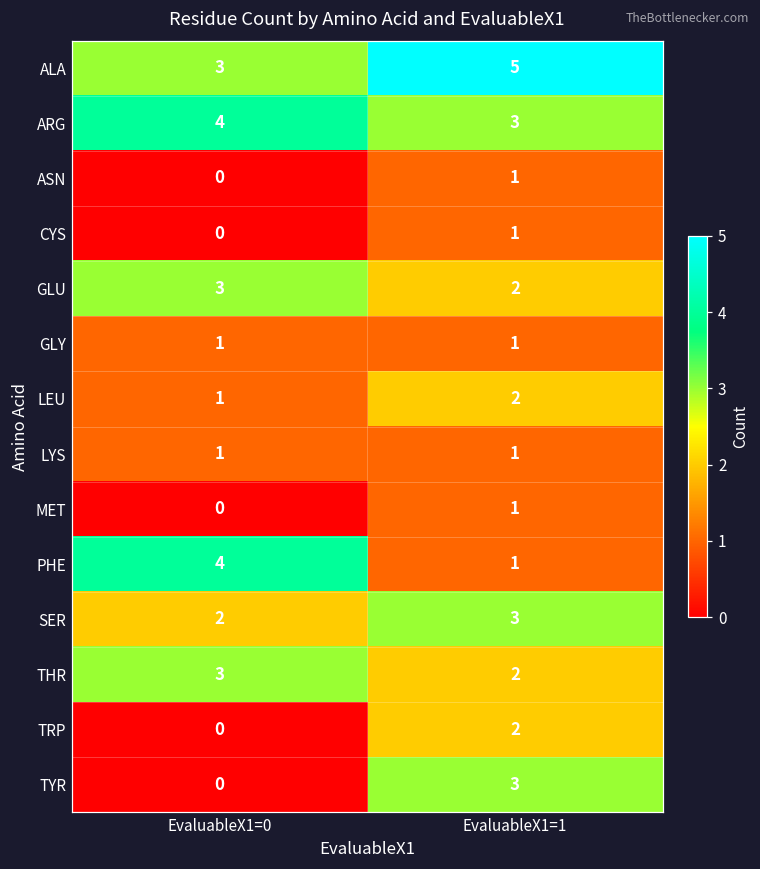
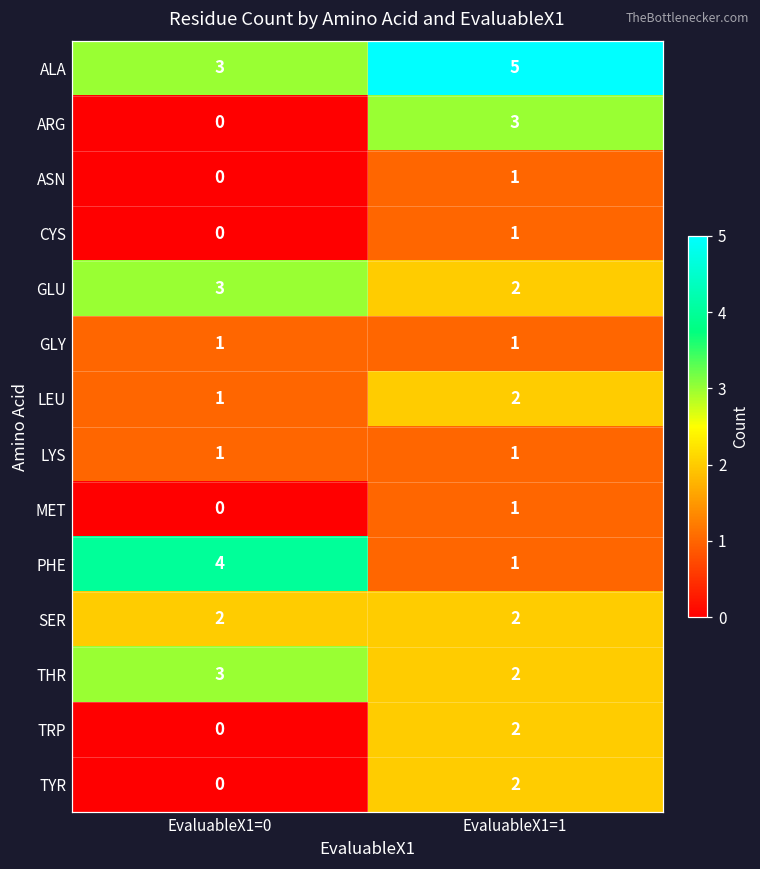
ARG, EvaluableX1=0: 4 -> 0
SER, EvaluableX1=1: 3 -> 2
TYR, EvaluableX1=1: 3 -> 2
